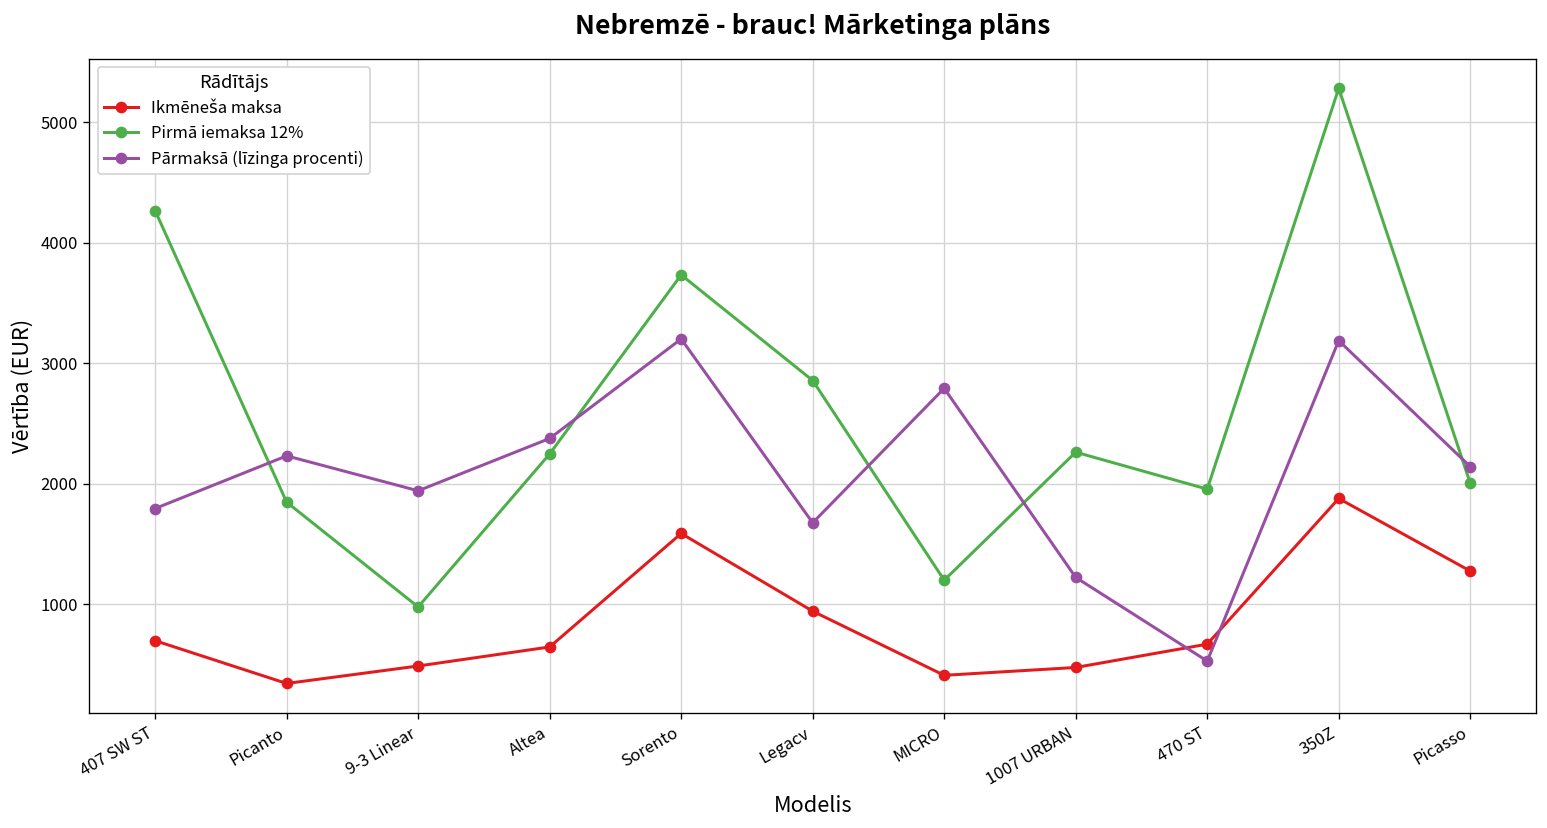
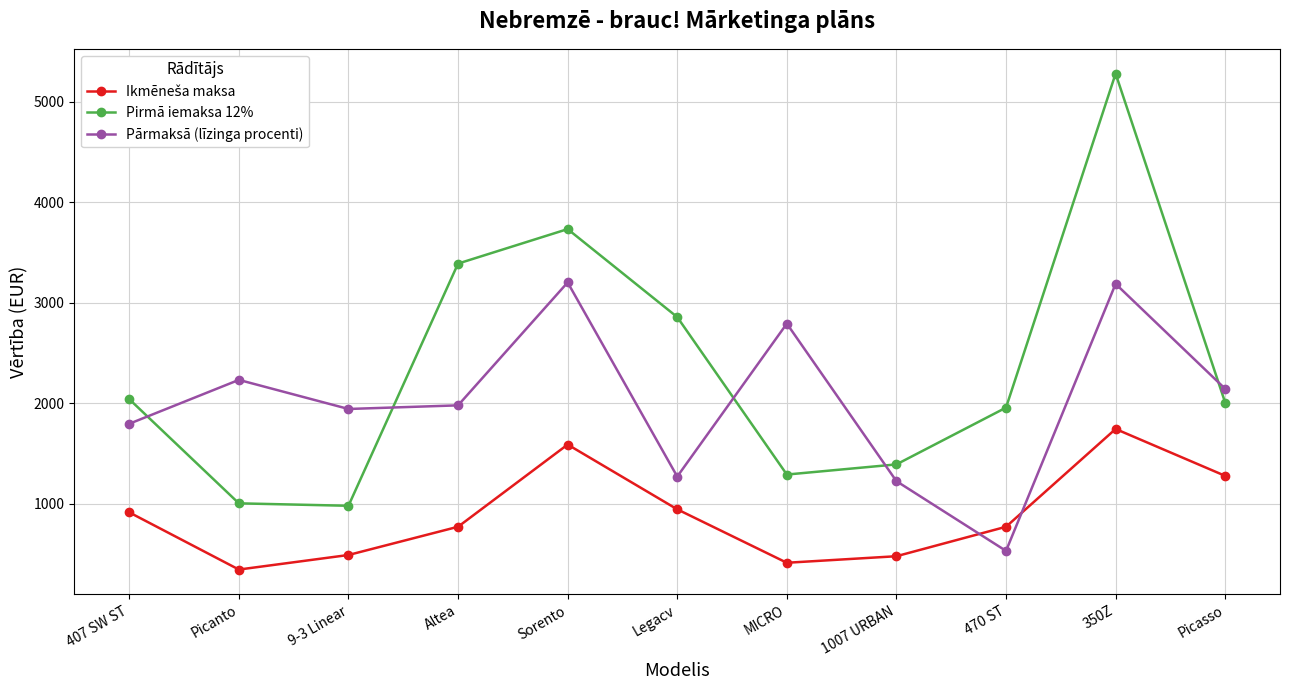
Ikmēneša maksa, 407 SW ST: 700 -> 910
Pirmā iemaksa 12%, 407 SW ST: 4260 -> 2040
Pirmā iemaksa 12%, Picanto: 1850 -> 1000
Ikmēneša maksa, Altea: 650 -> 770
Pirmā iemaksa 12%, Altea: 2250 -> 3390
Pārmaksā (līzinga procenti), Altea: 2380 -> 1980
Pārmaksā (līzinga procenti), Legacv: 1680 -> 1270
Pirmā iemaksa 12%, MICRO: 1200 -> 1290
Pirmā iemaksa 12%, 1007 URBAN: 2260 -> 1390
Ikmēneša maksa, 470 ST: 670 -> 770
Ikmēneša maksa, 350Z: 1880 -> 1740
